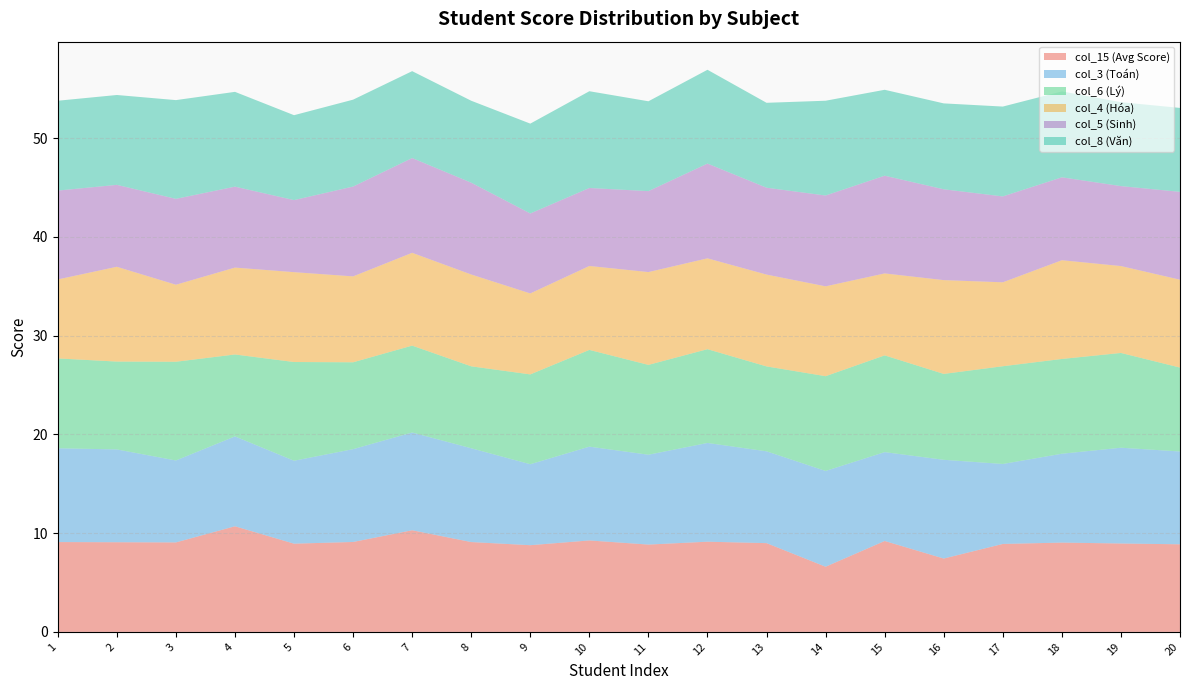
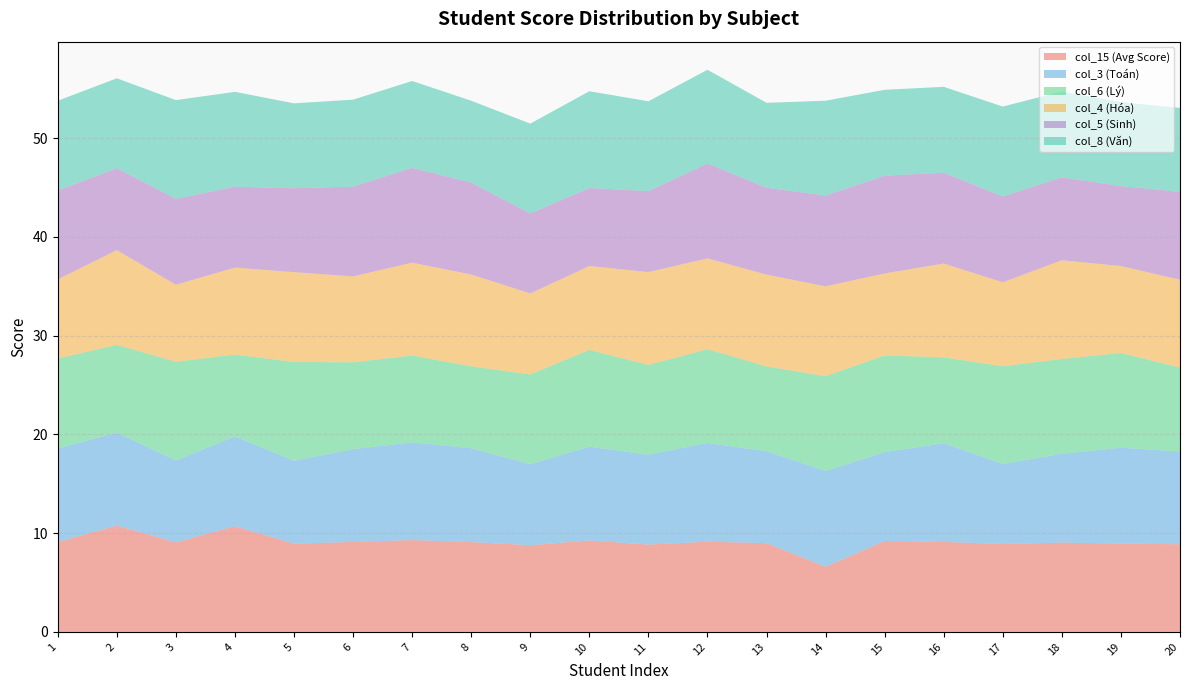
col_15 (Avg Score), 2: 9 -> 11
col_5 (Sinh), 5: 7 -> 9
col_15 (Avg Score), 7: 10 -> 9
col_15 (Avg Score), 16: 7 -> 9
